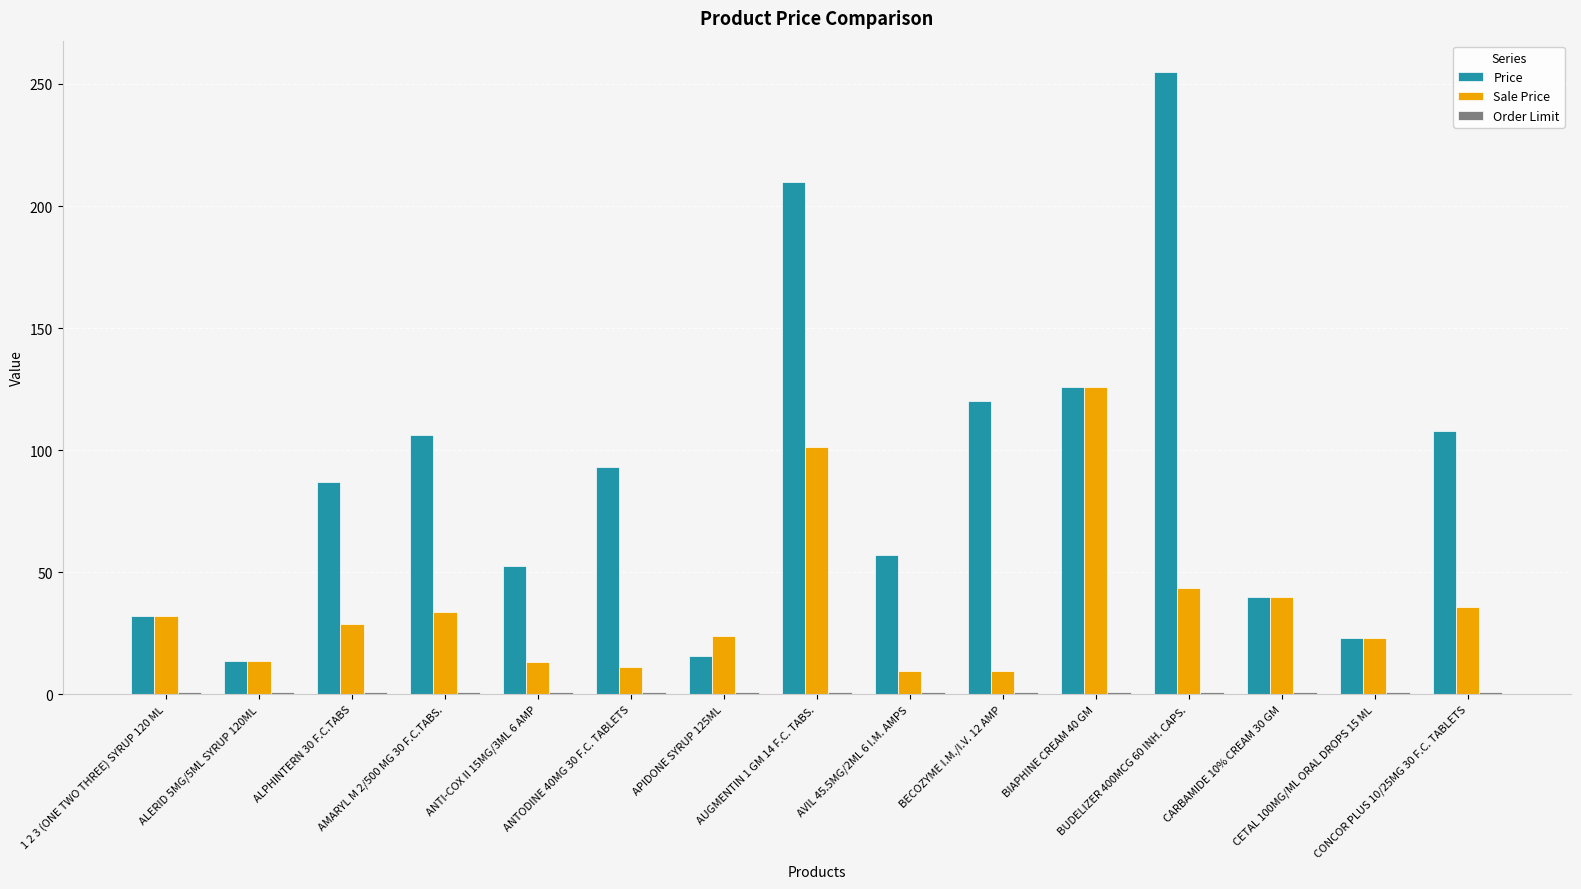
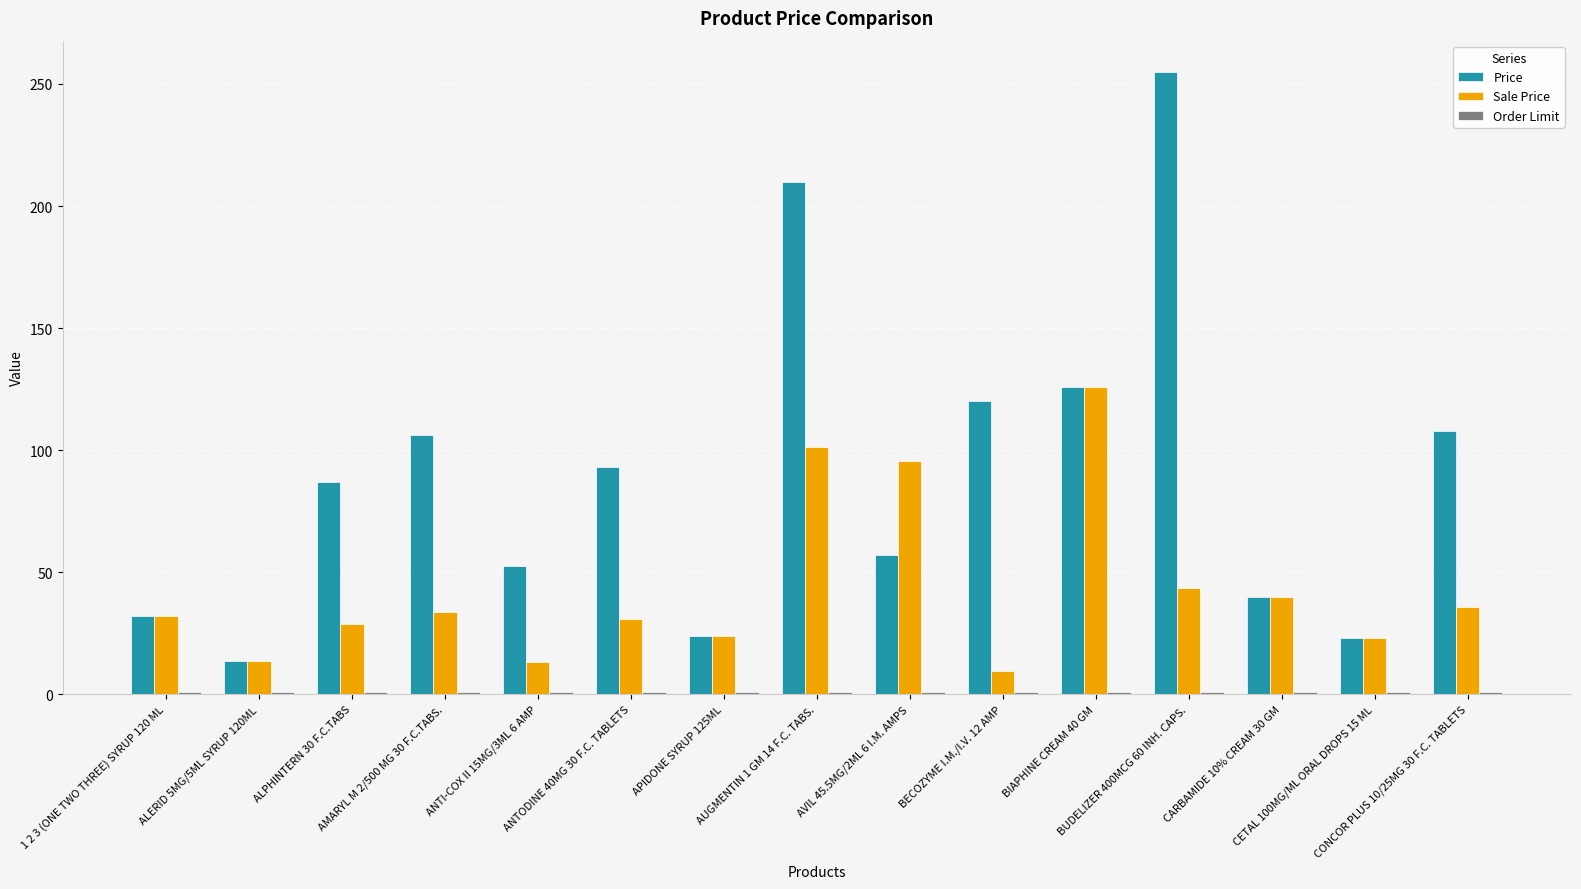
Sale Price, ANTODINE 40MG 30 F.C. TABLETS: 11 -> 31
Price, APIDONE SYRUP 125ML: 16 -> 24
Sale Price, AVIL 45.5MG/2ML 6 I.M. AMPS: 10 -> 96
